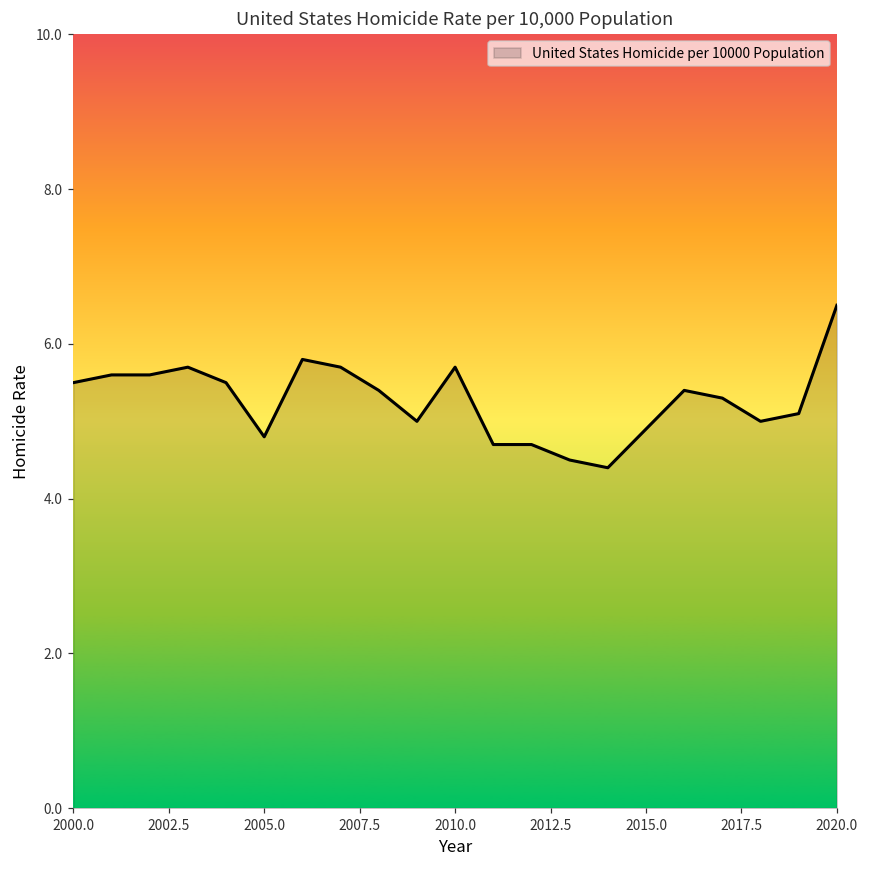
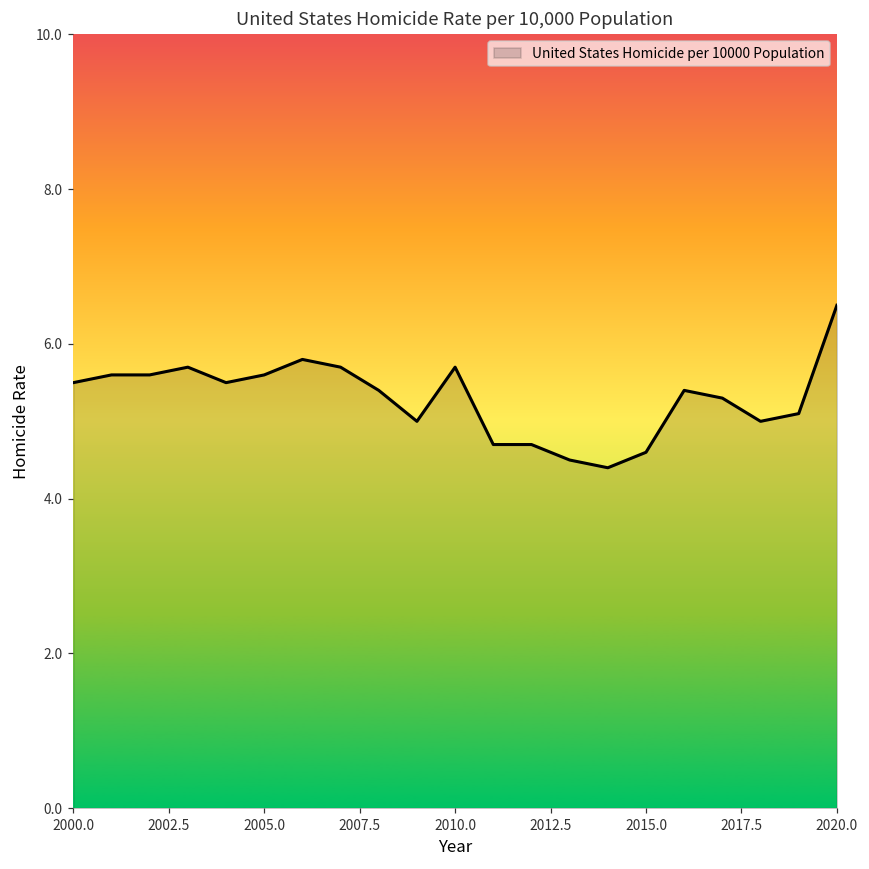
2005.0: 4.8 -> 5.6
2015.0: 4.9 -> 4.6
